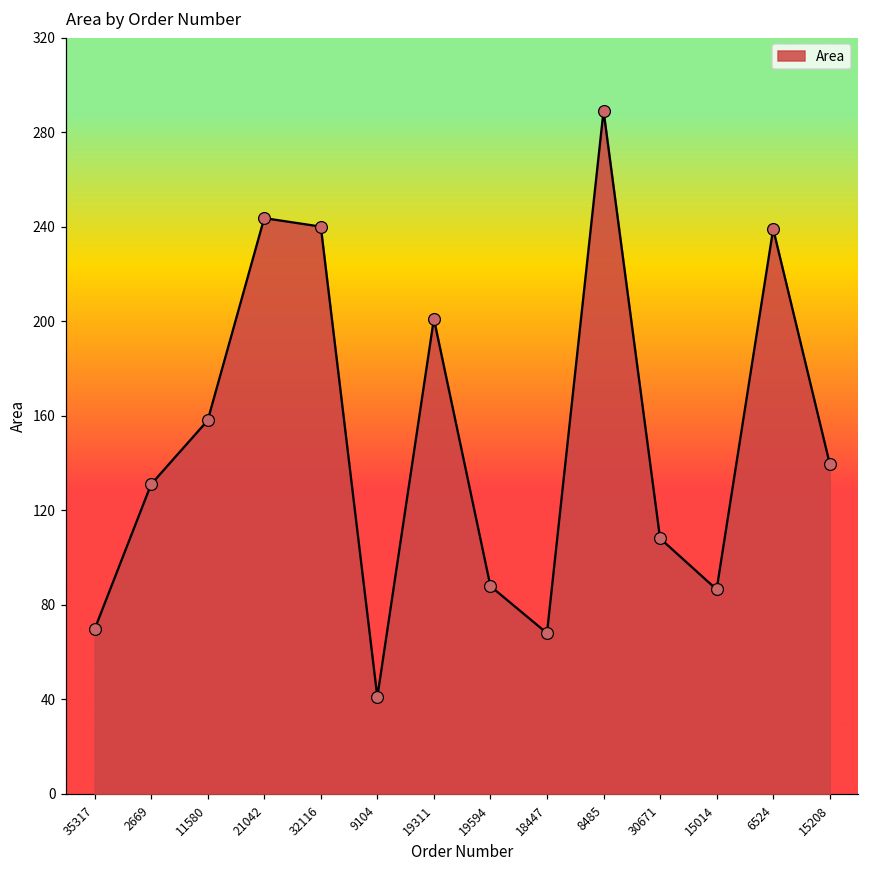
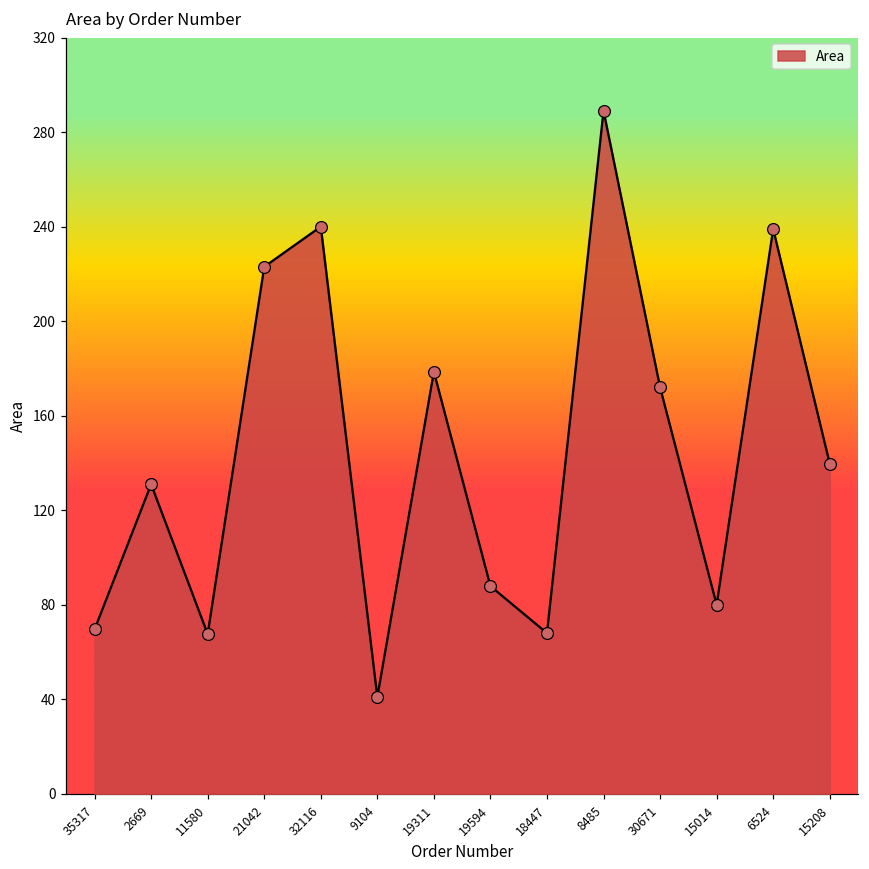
11580: 158 -> 68
21042: 244 -> 223
19311: 201 -> 179
30671: 108 -> 172
15014: 87 -> 80
